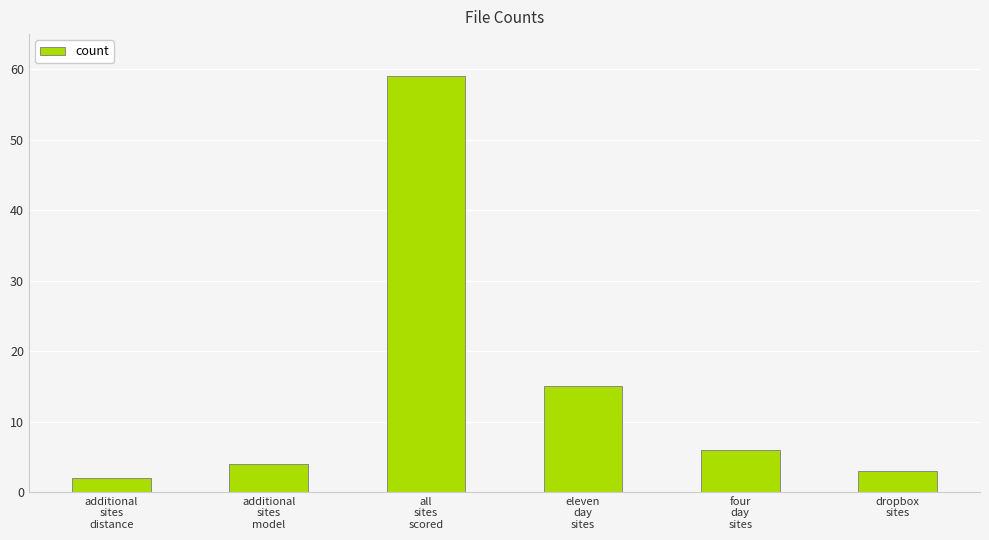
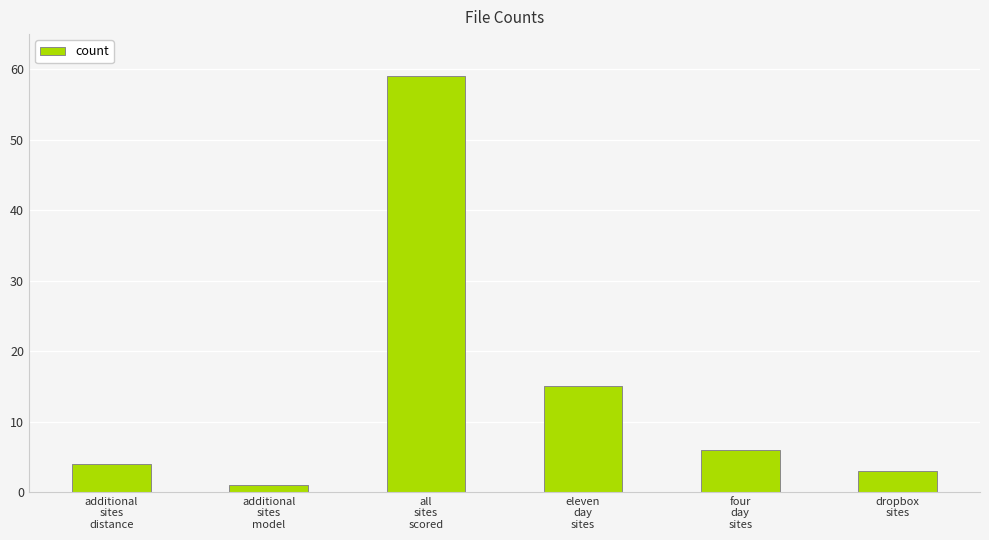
additional sites distance: 2 -> 4
additional sites model: 4 -> 1
